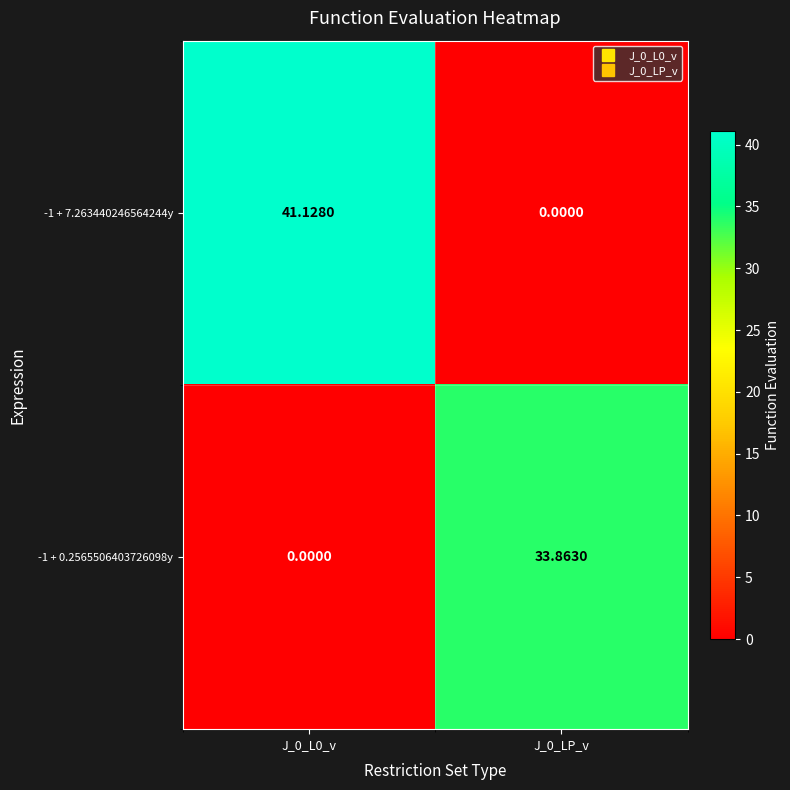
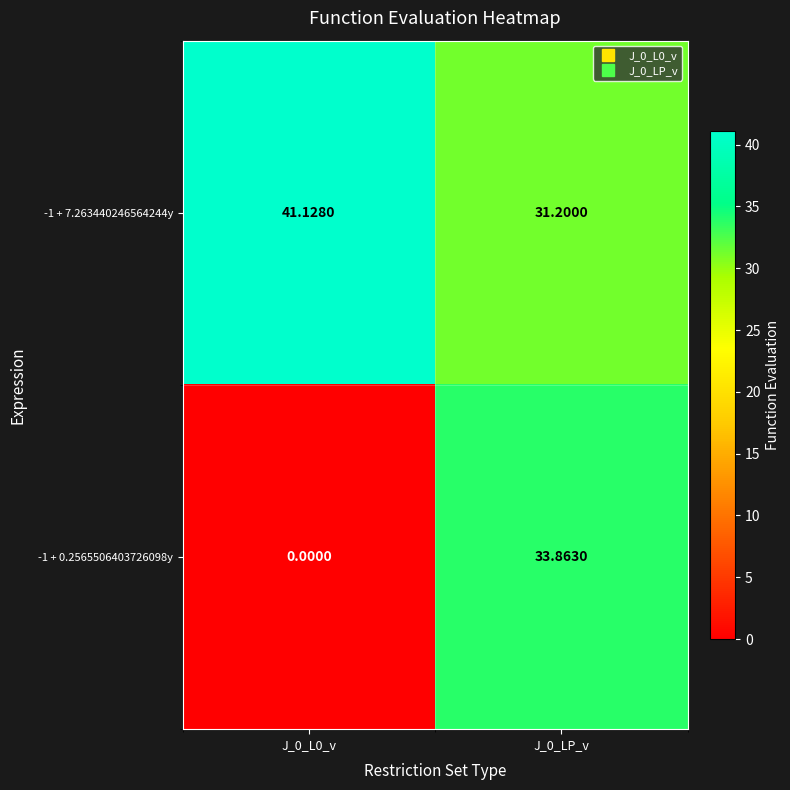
-1 + 7.263440246564244y, J_0_LP_v: 0.0000 -> 31.2000
